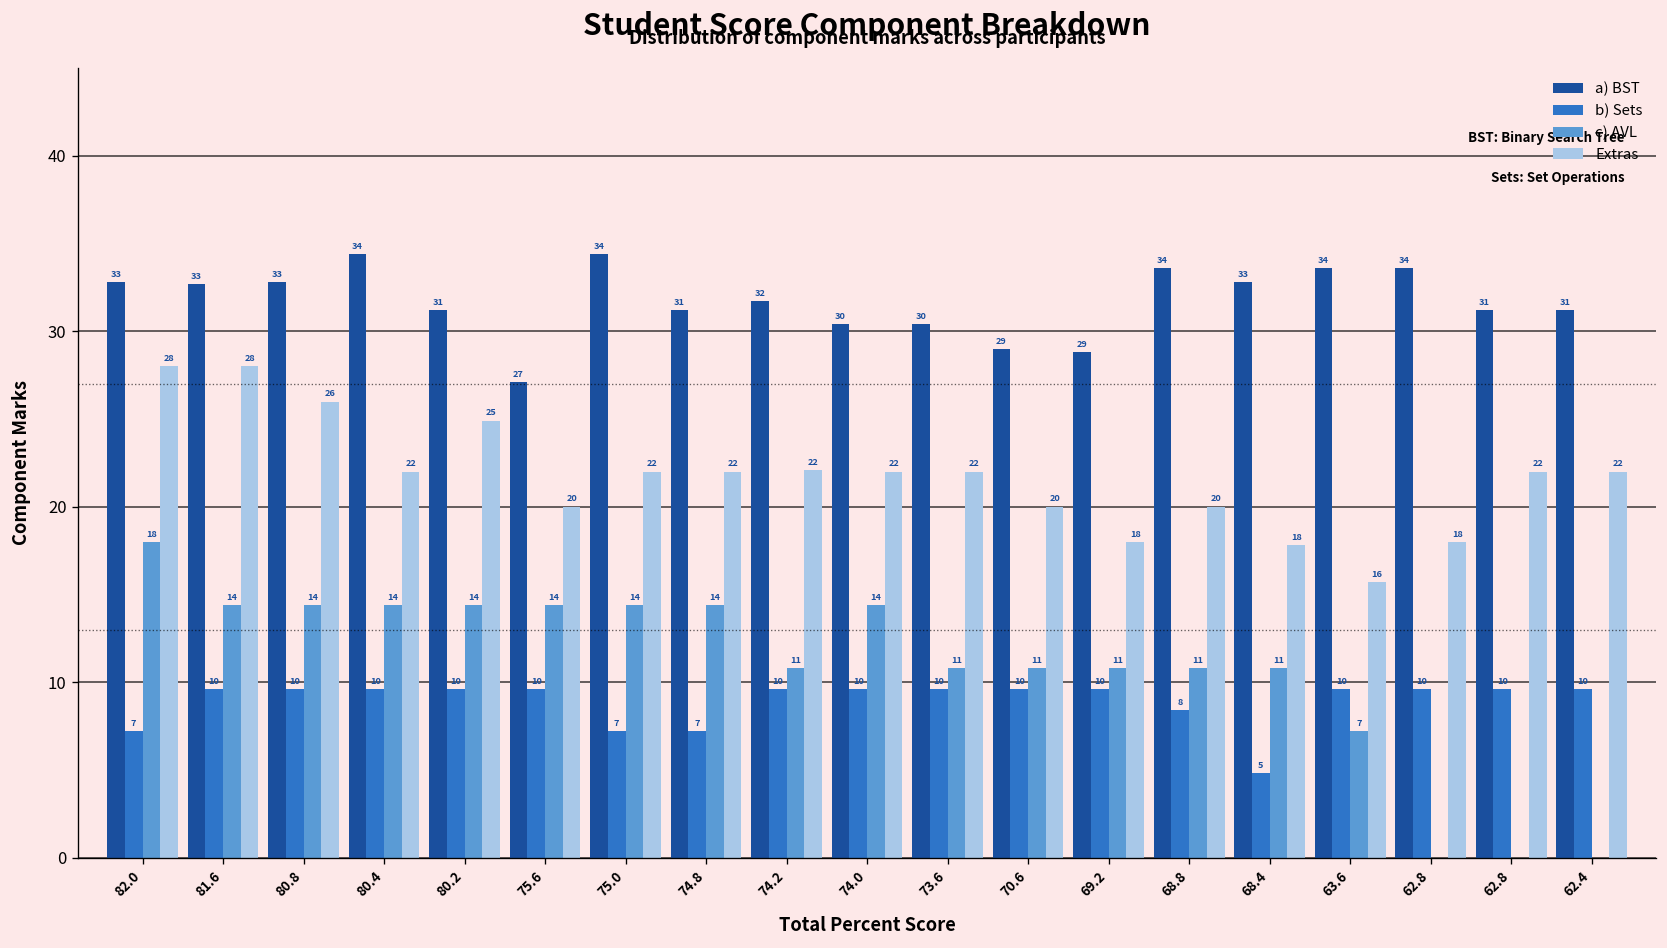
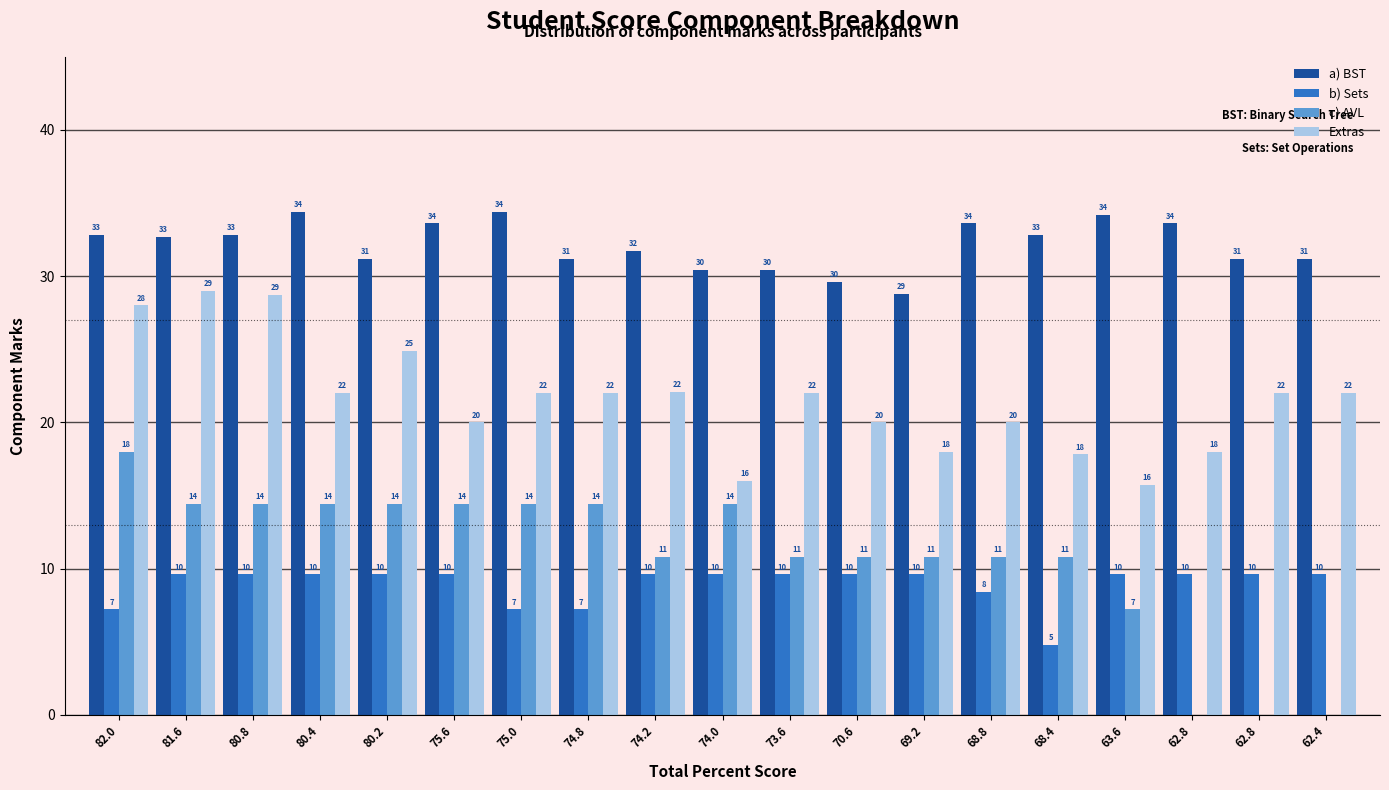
Extras, 81.6: 28 -> 29
Extras, 80.8: 26 -> 29
a) BST, 75.6: 27 -> 34
Extras, 74.0: 22 -> 16
a) BST, 70.6: 29 -> 30
a) BST, 63.6: 33.6 -> 34.2
